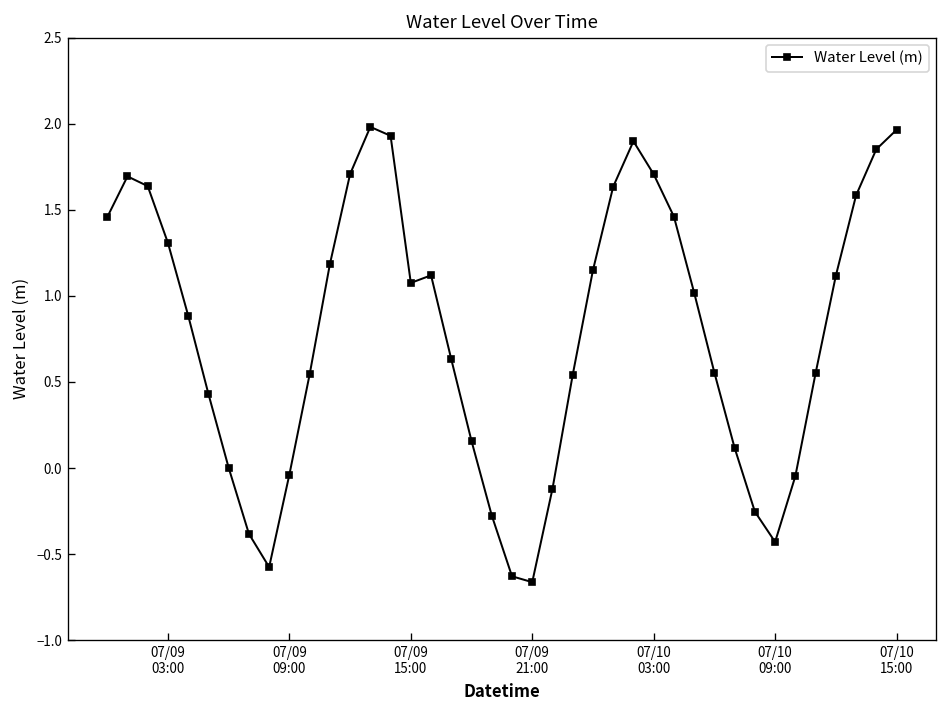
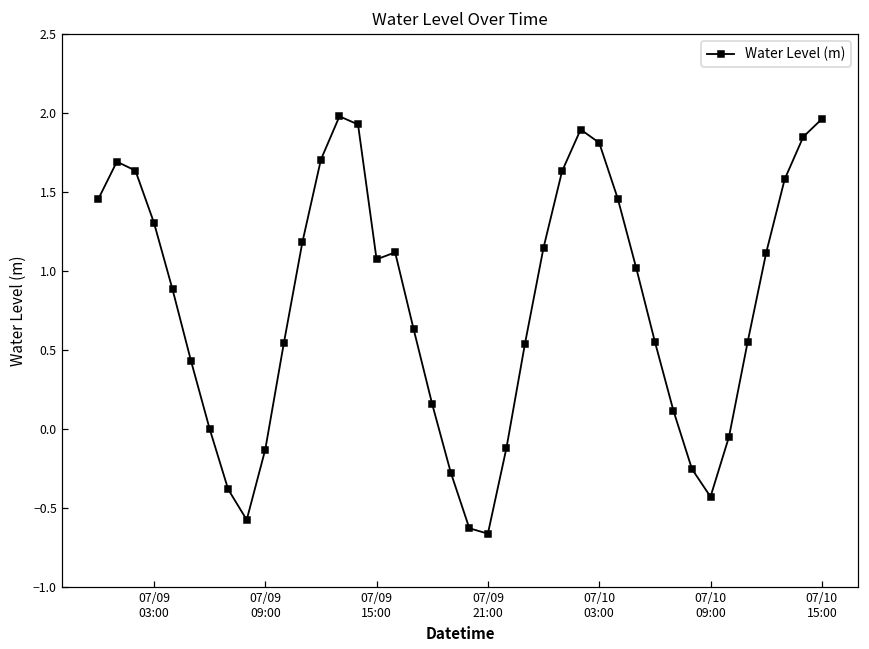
07/09 09:00: -0.04 -> -0.13
07/10 03:00: 1.71 -> 1.81
